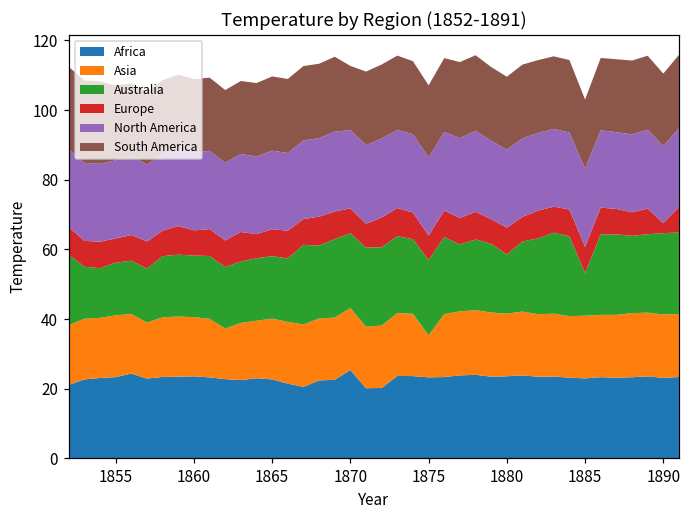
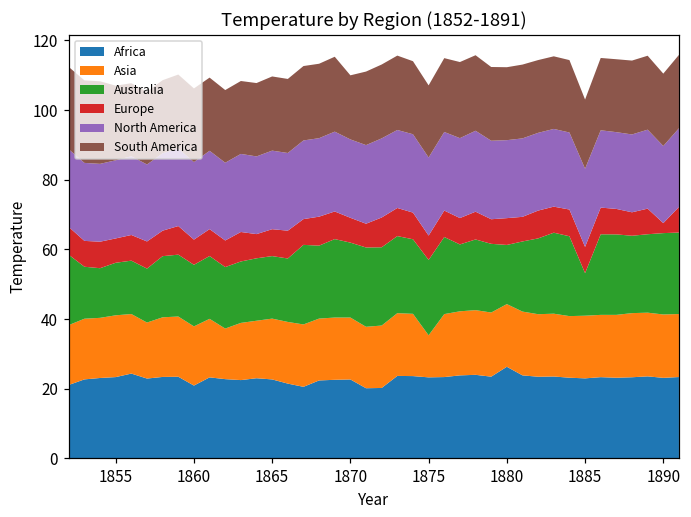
Africa, 1860: 24 -> 21
Africa, 1870: 25 -> 23
Africa, 1880: 24 -> 26
